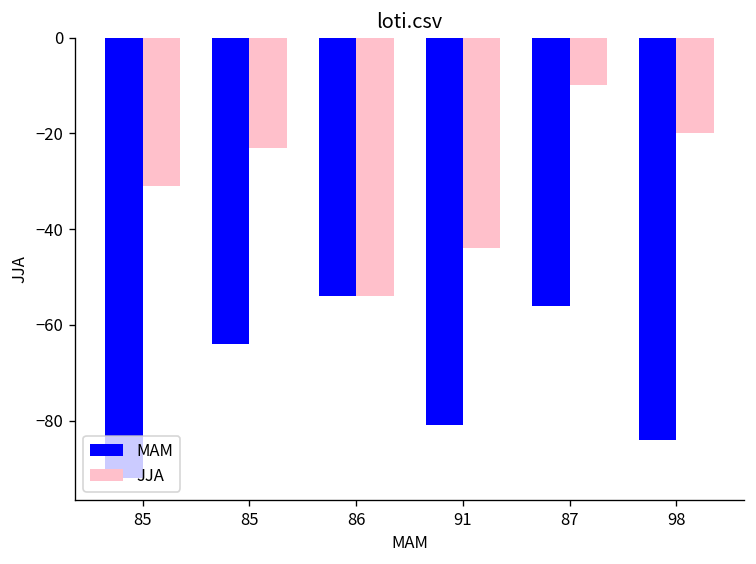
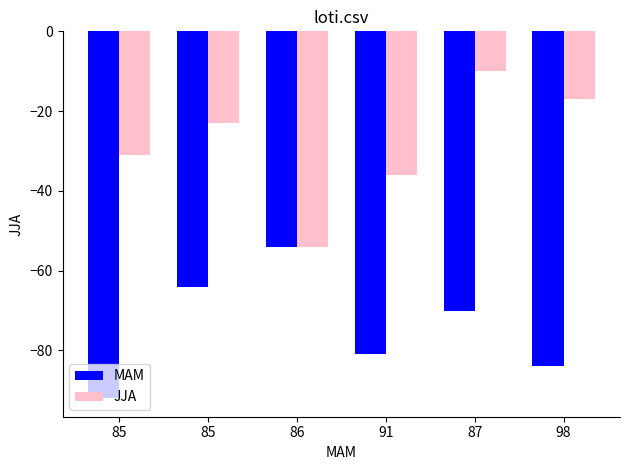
JJA, 91: -44 -> -36
MAM, 87: -56 -> -70
JJA, 98: -20 -> -17
